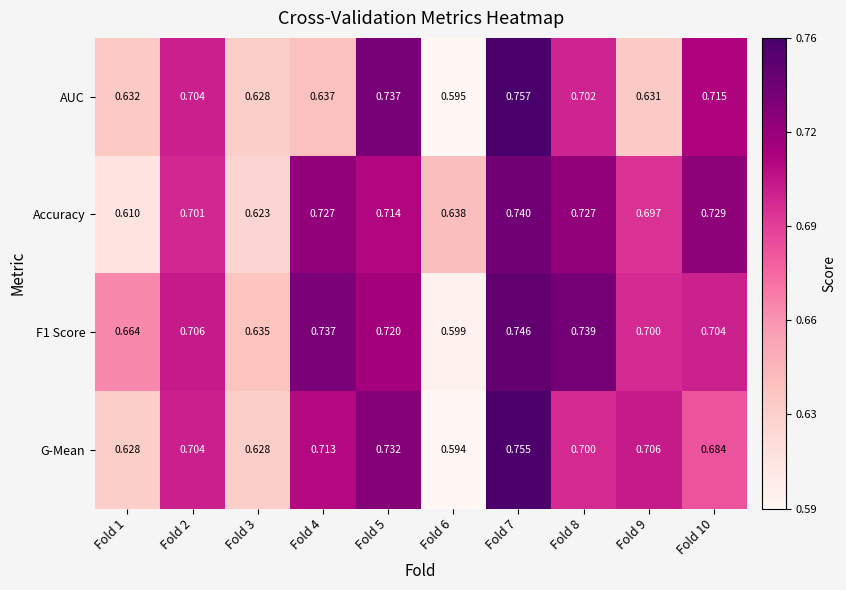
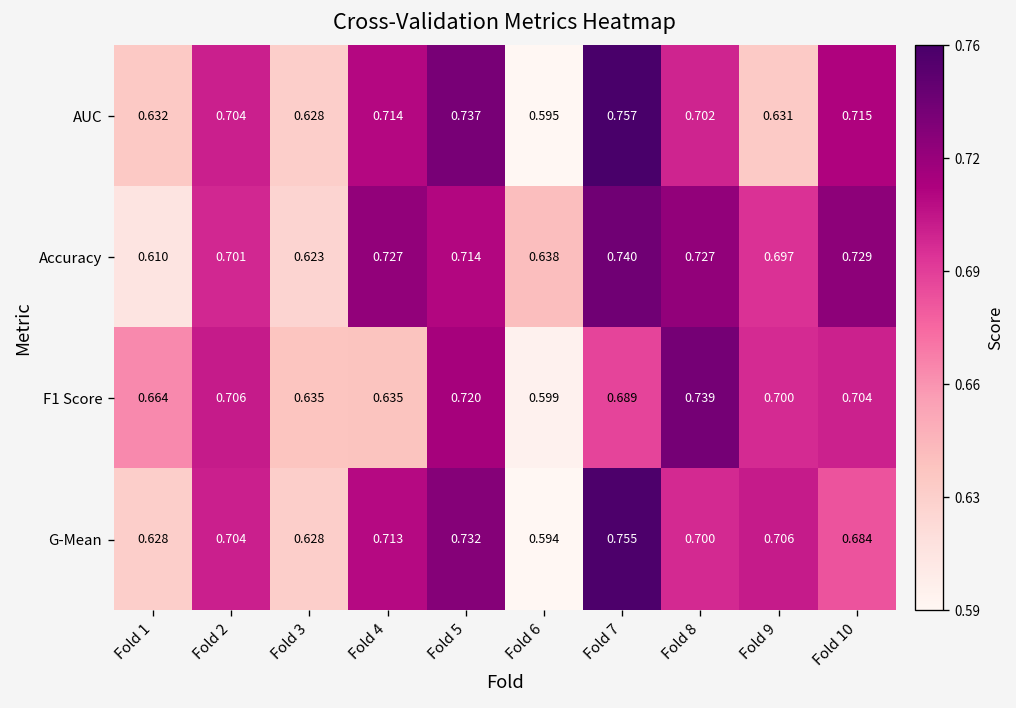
AUC, Fold 4: 0.637 -> 0.714
F1 Score, Fold 4: 0.737 -> 0.635
F1 Score, Fold 7: 0.746 -> 0.689
